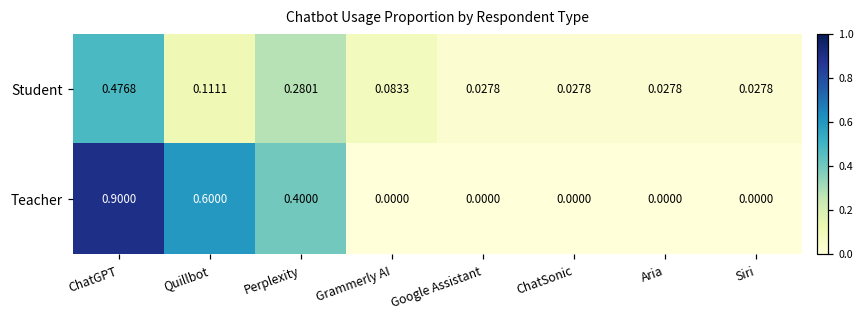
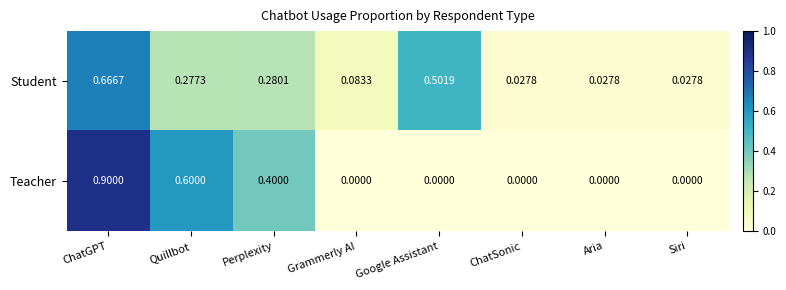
Student, ChatGPT: 0.4768 -> 0.6667
Student, Quillbot: 0.1111 -> 0.2773
Student, Google Assistant: 0.0278 -> 0.5019
